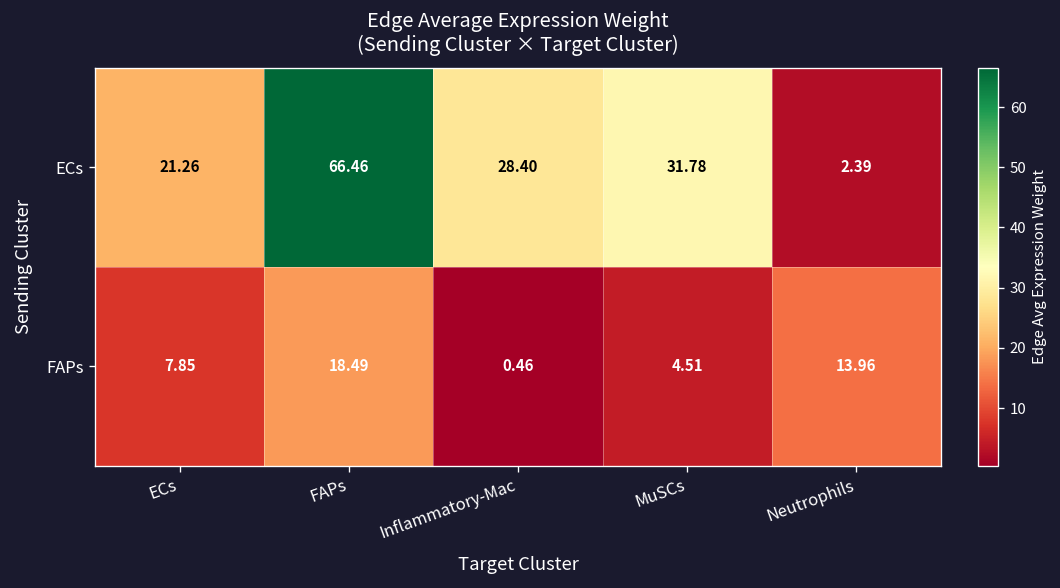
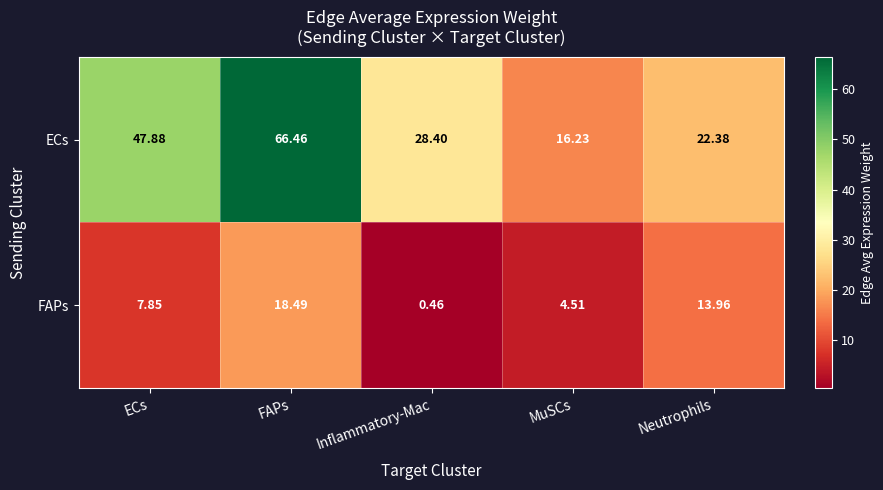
ECs, ECs: 21.26 -> 47.88
ECs, MuSCs: 31.78 -> 16.23
ECs, Neutrophils: 2.39 -> 22.38
